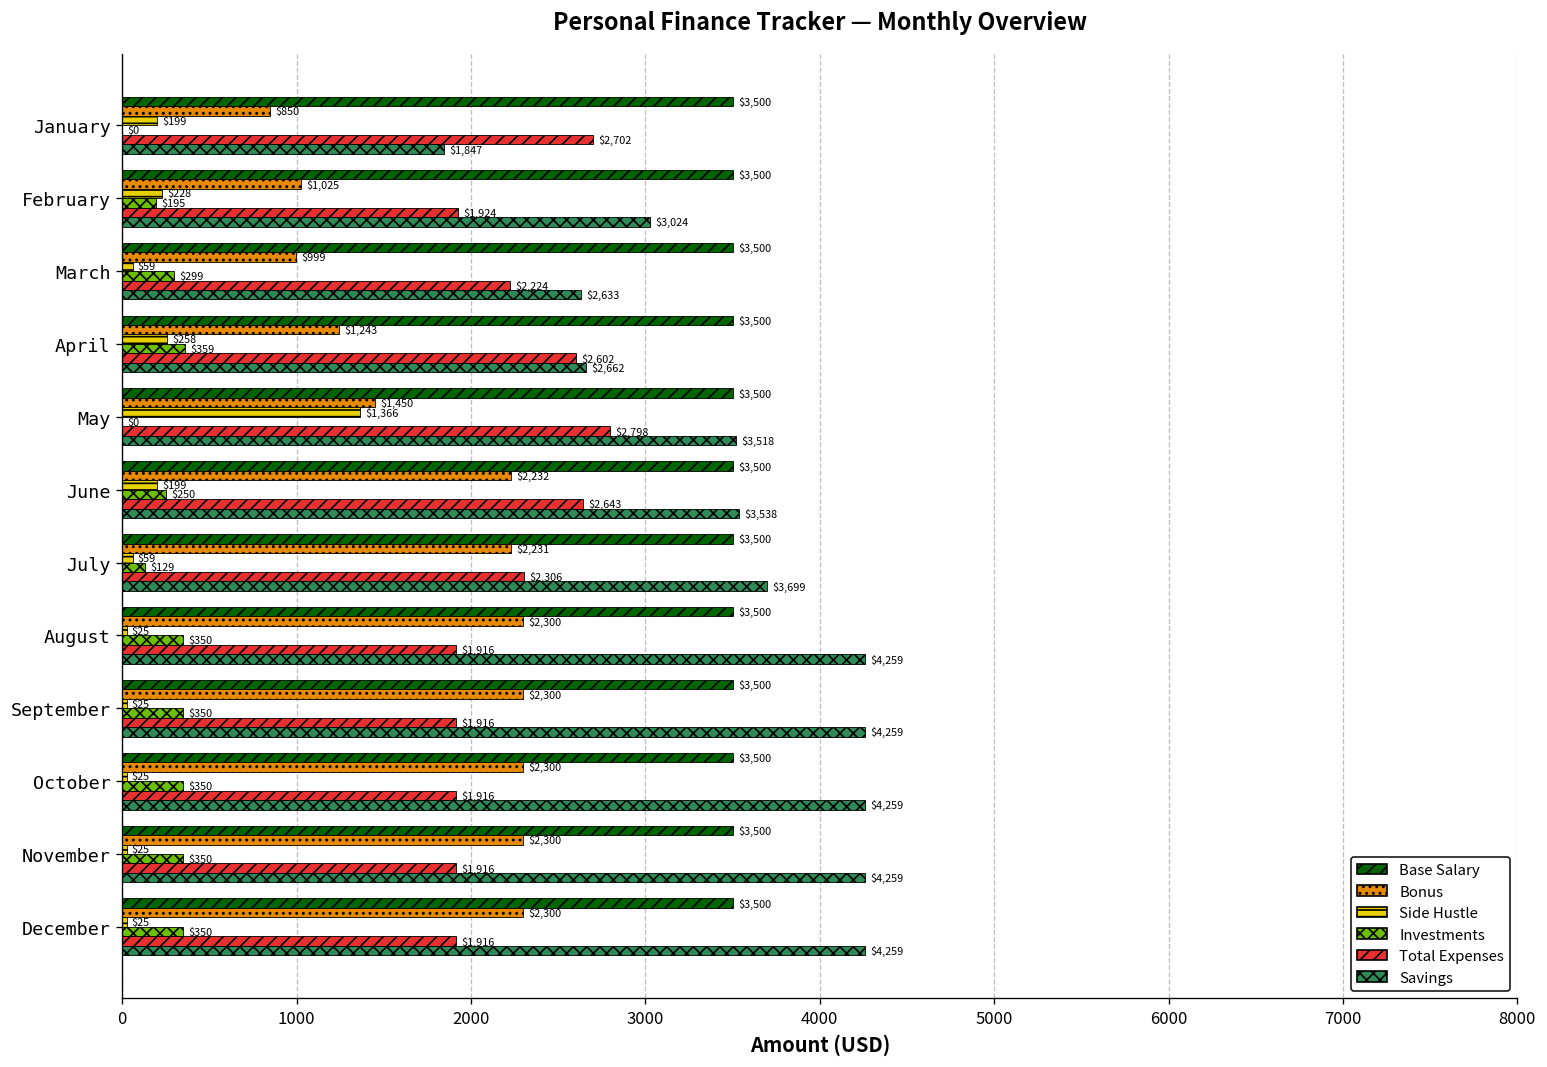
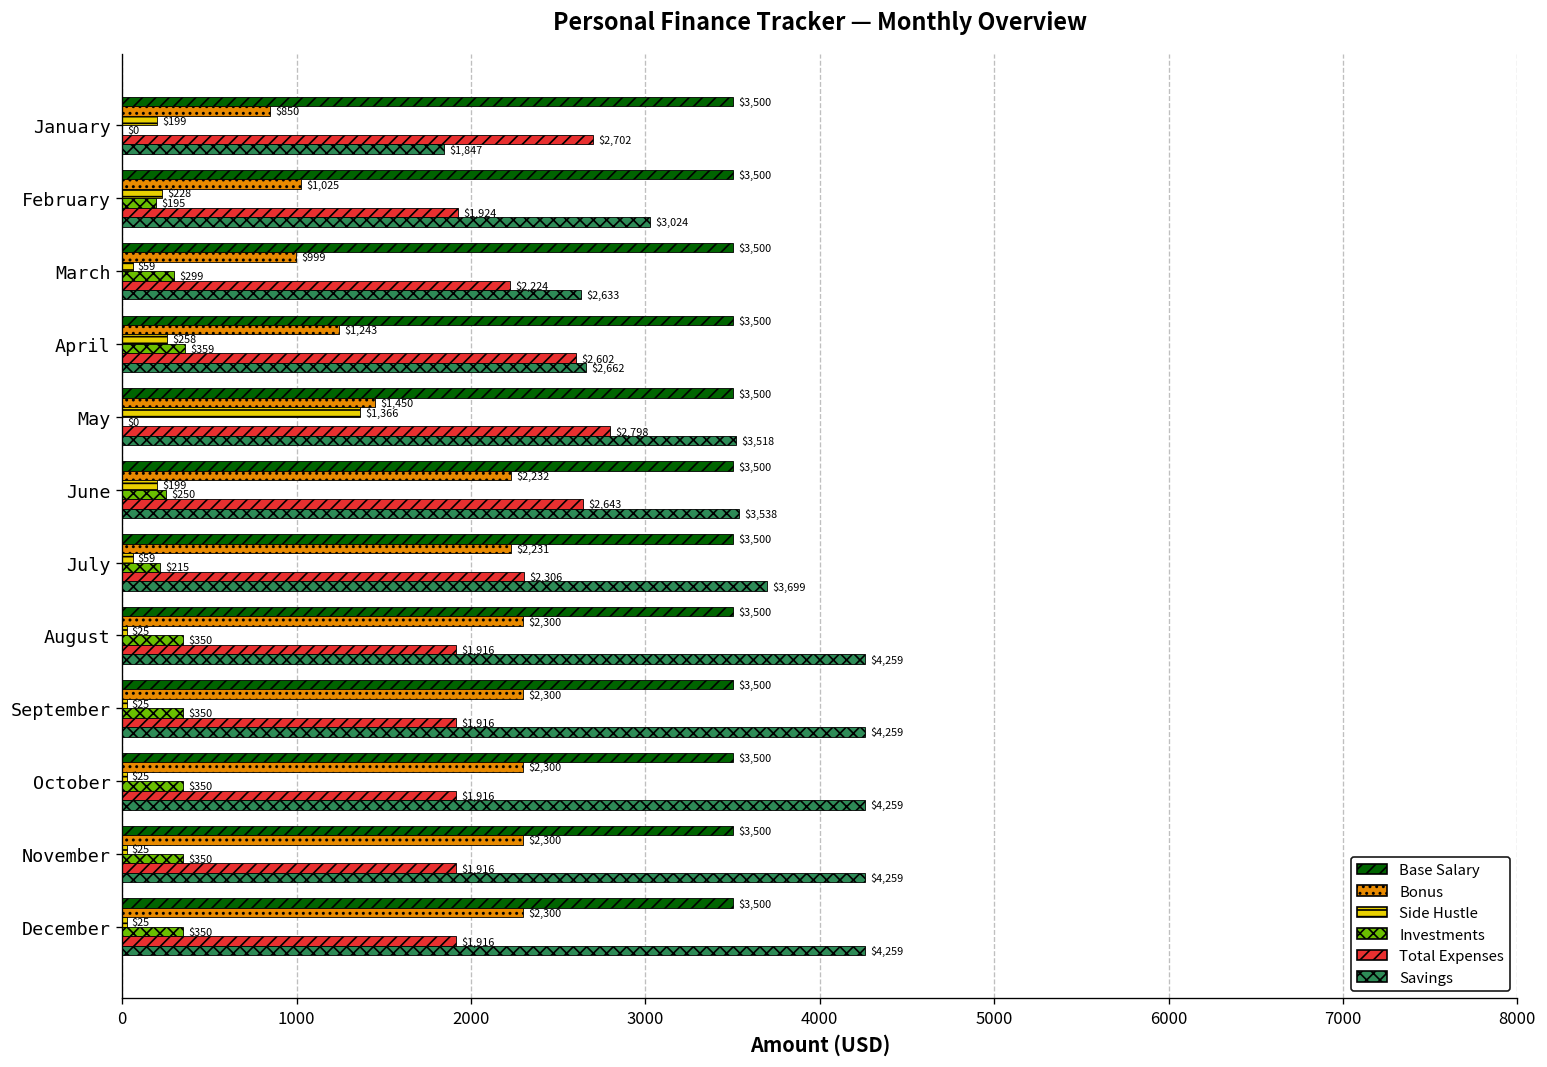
Investments, July: $129 -> $215
